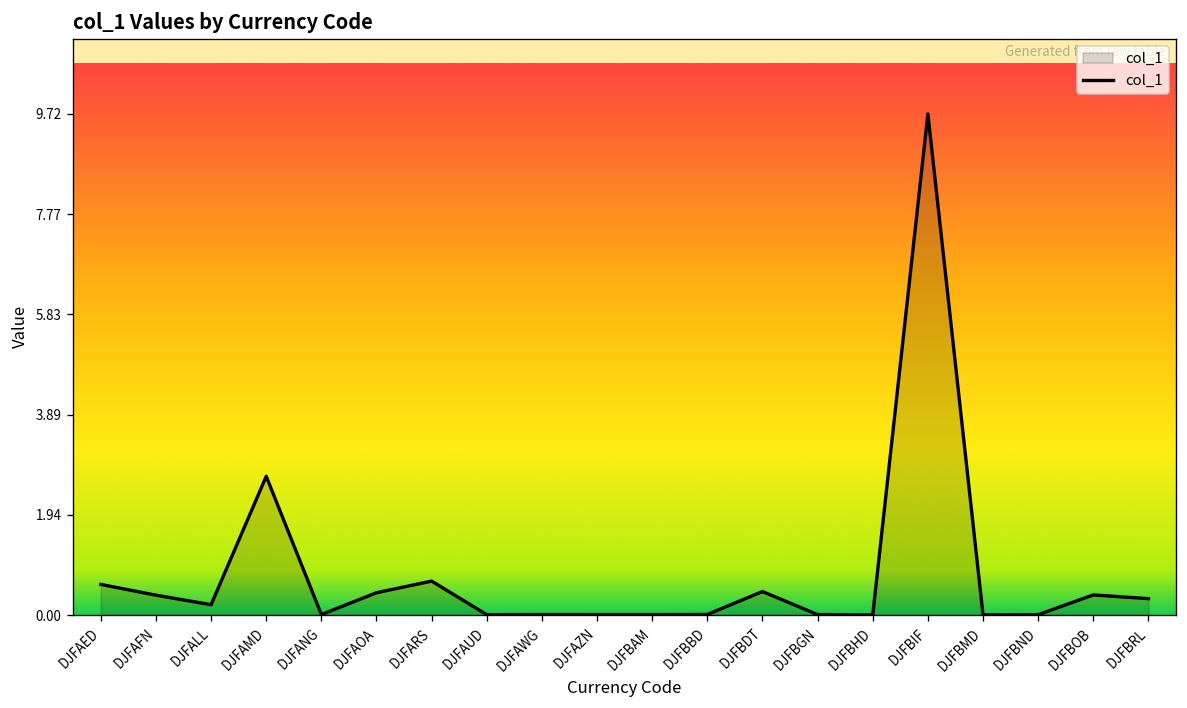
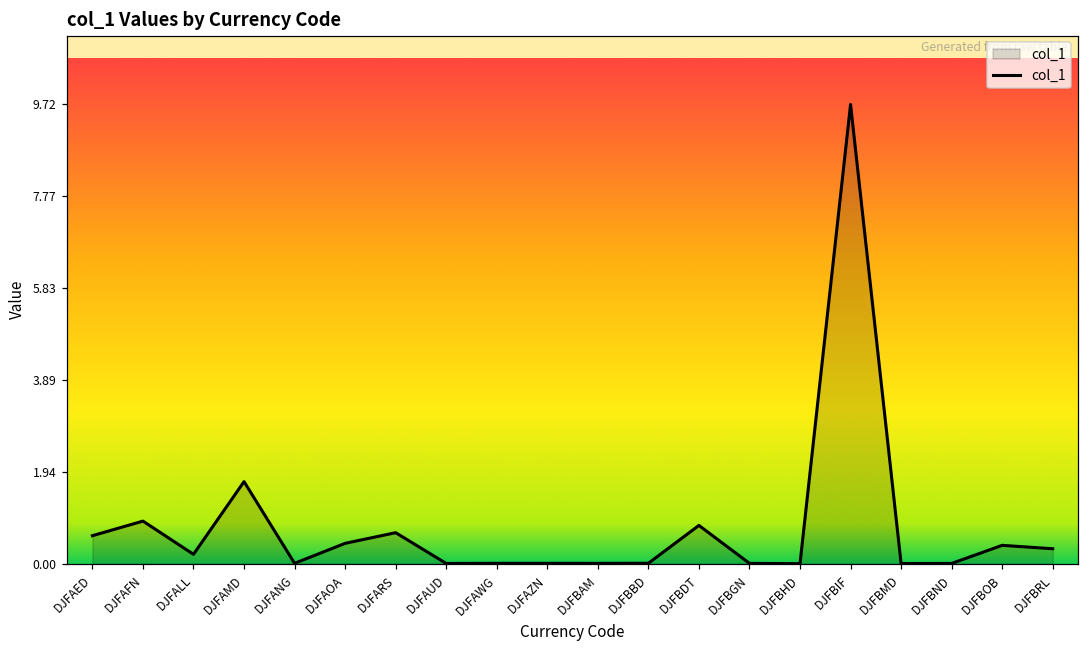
DJFAFN: 0.4 -> 0.9
DJFAMD: 2.7 -> 1.7
DJFBDT: 0.5 -> 0.8
